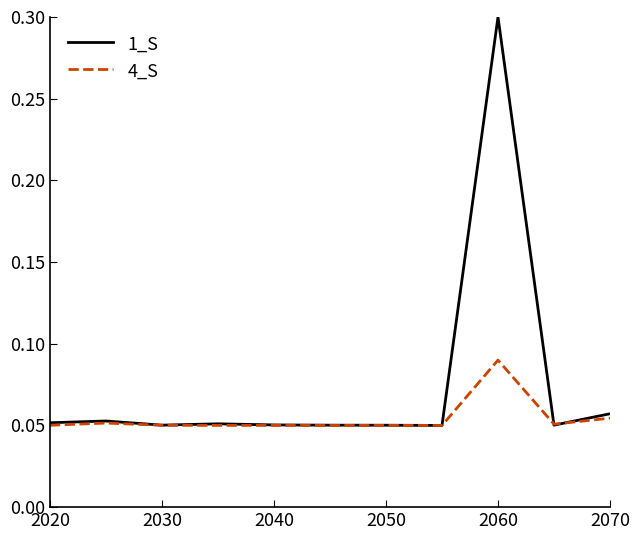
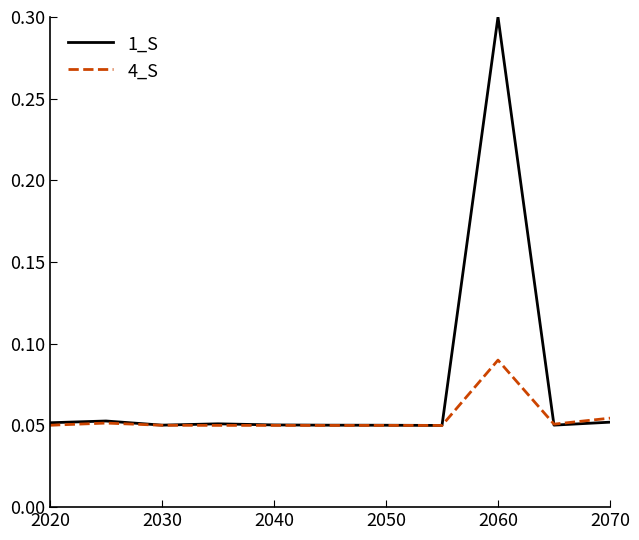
1_S, 2070: 0.057 -> 0.052
